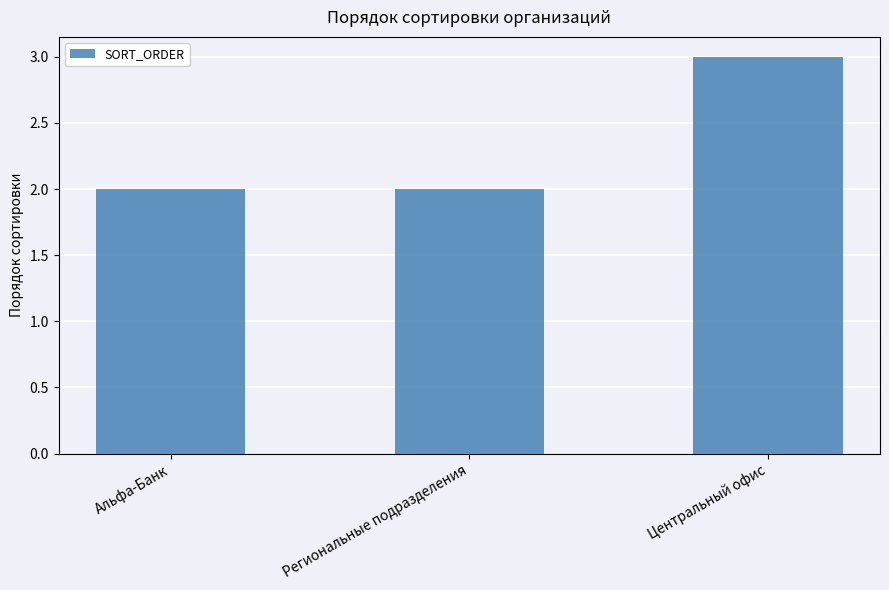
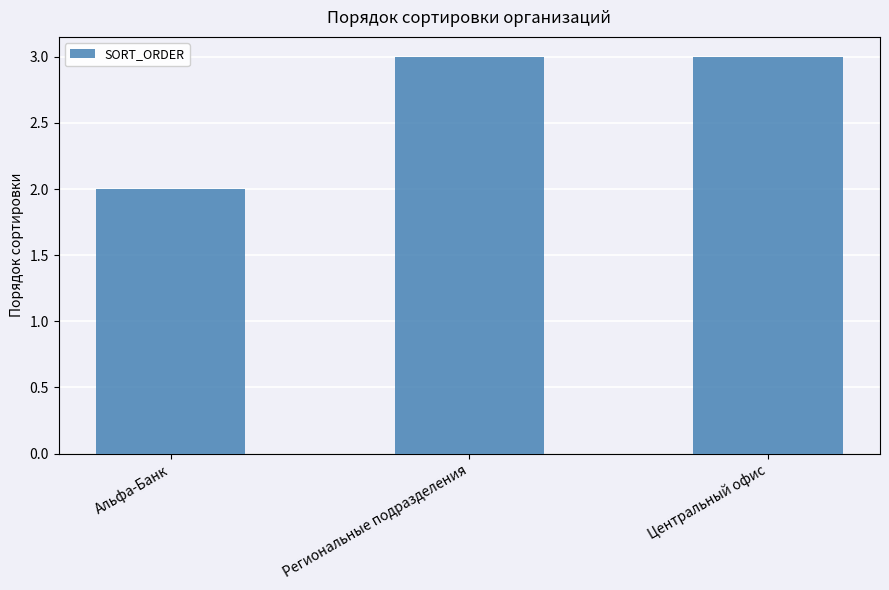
Региональные подразделения: 2 -> 3
